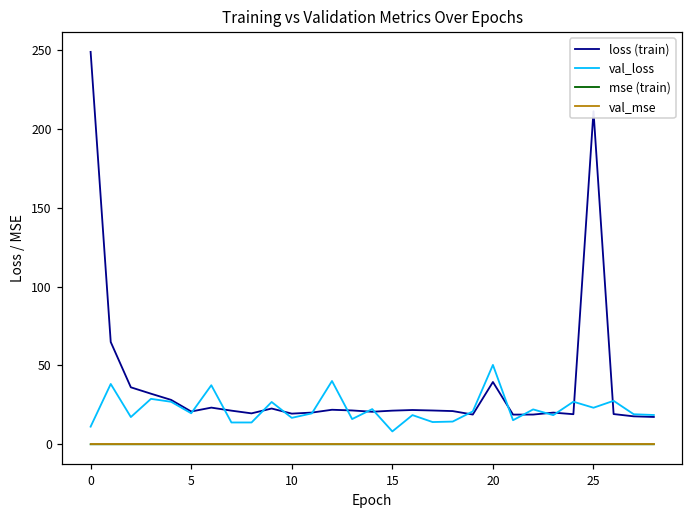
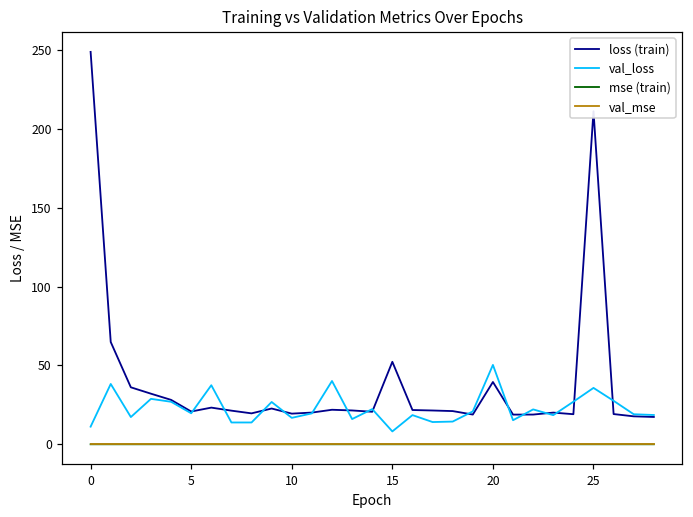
loss (train), 15: 21 -> 52
val_loss, 25: 23 -> 36
